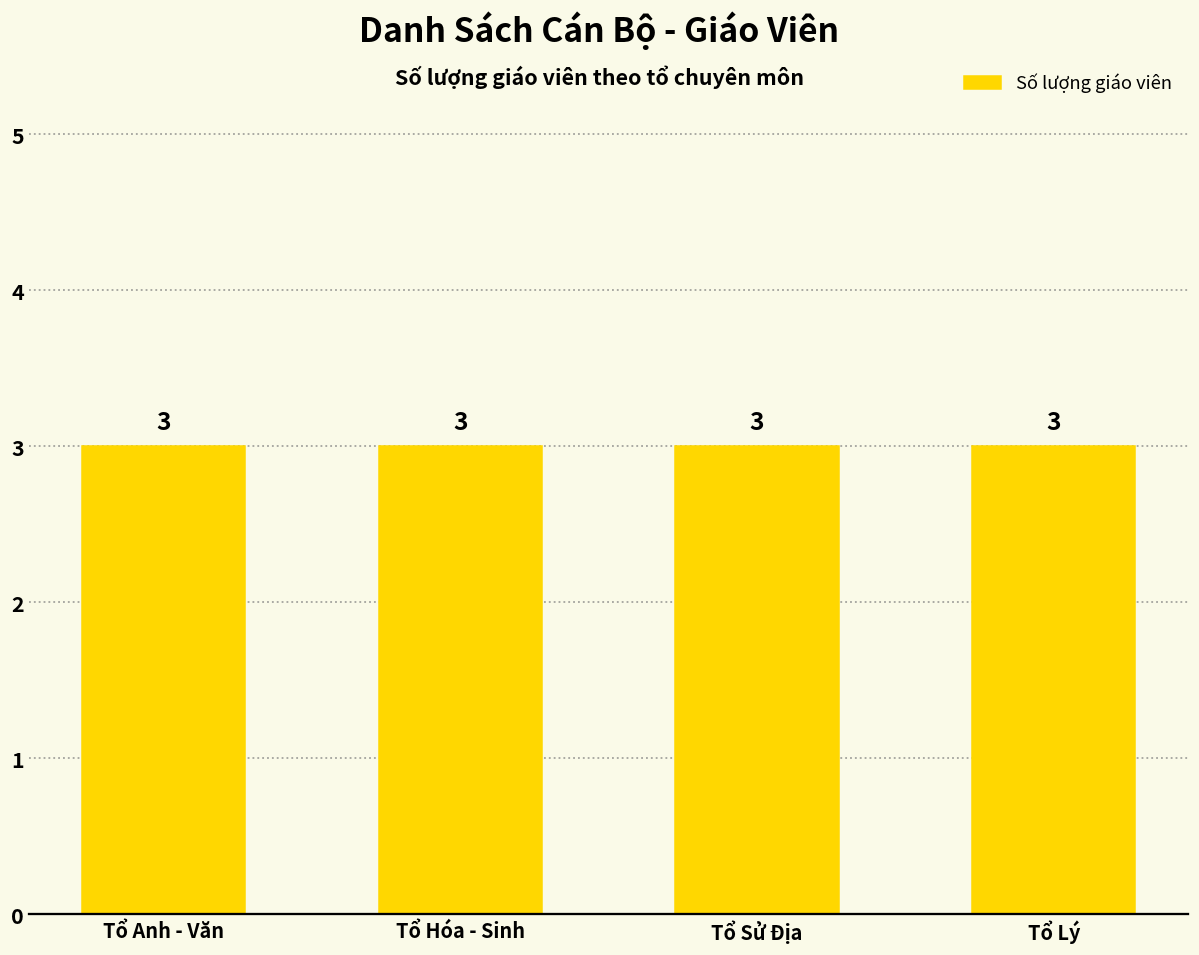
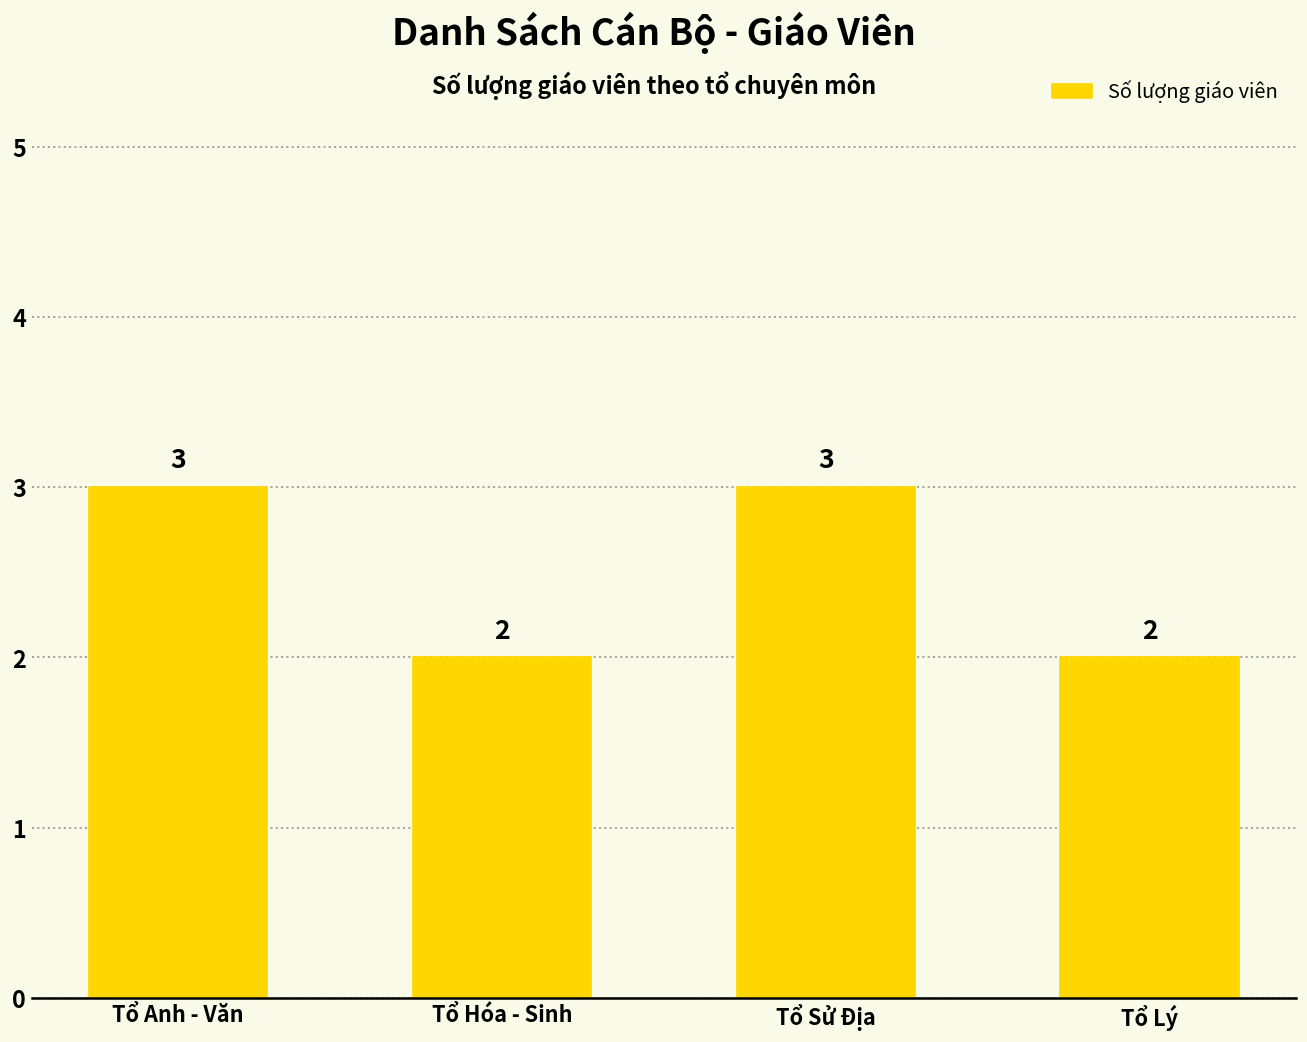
Tổ Hóa - Sinh: 3 -> 2
Tổ Lý: 3 -> 2
